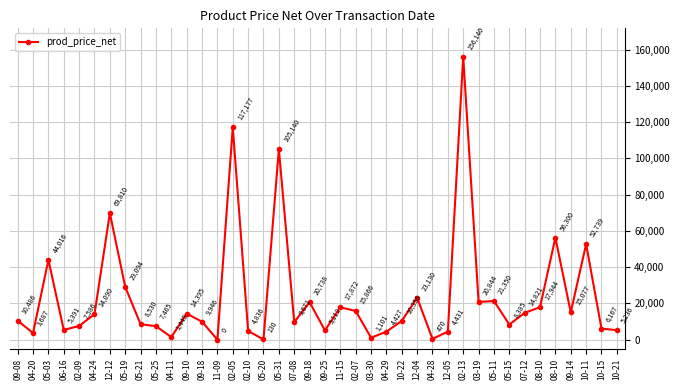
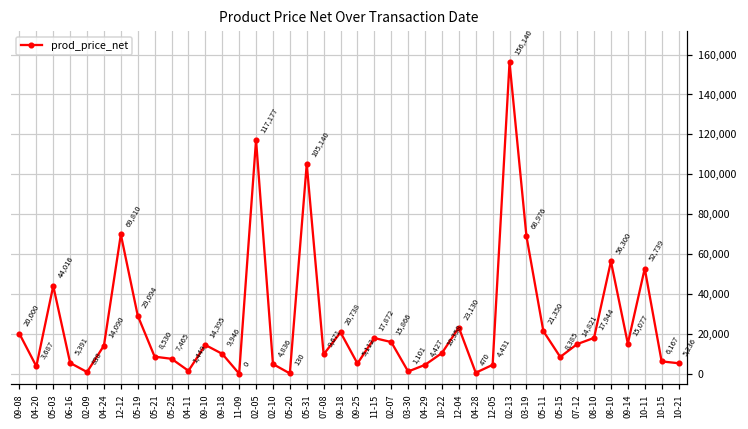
09-08: 10,486 -> 20,000
02-09: 7,586 -> 838
03-19: 20,844 -> 68,976
